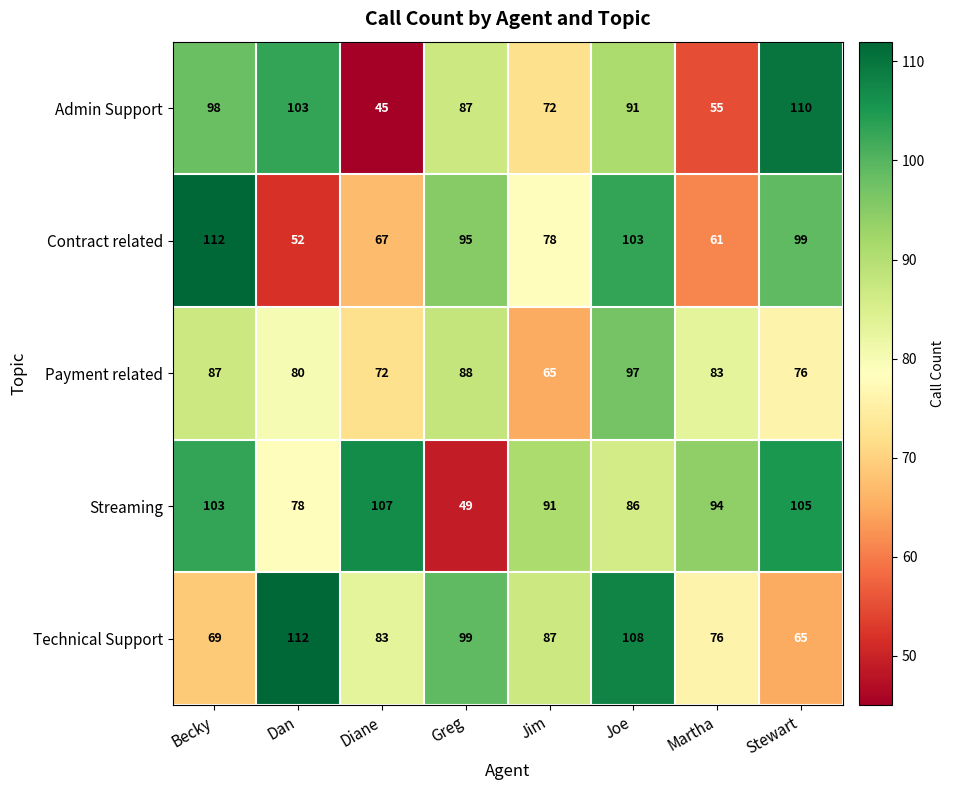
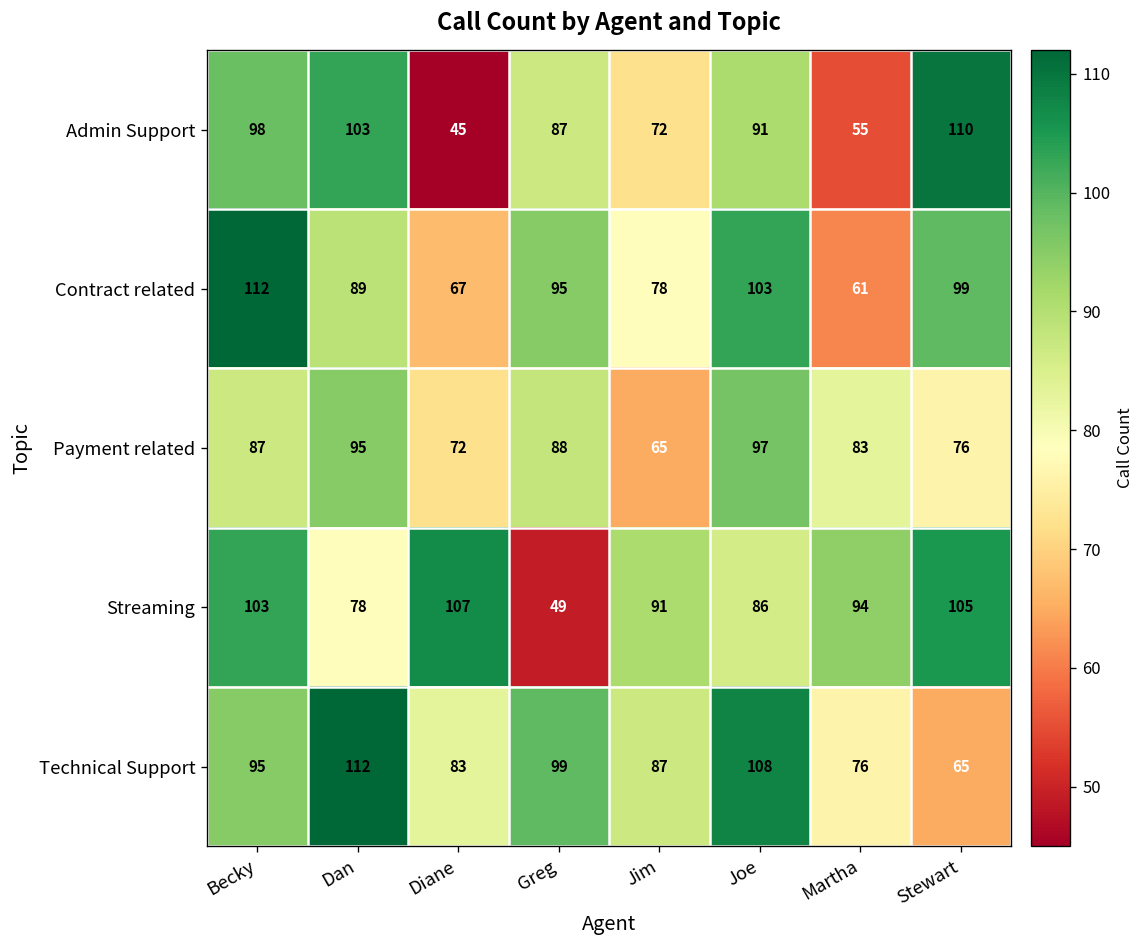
Contract related, Dan: 52 -> 89
Payment related, Dan: 80 -> 95
Technical Support, Becky: 69 -> 95
